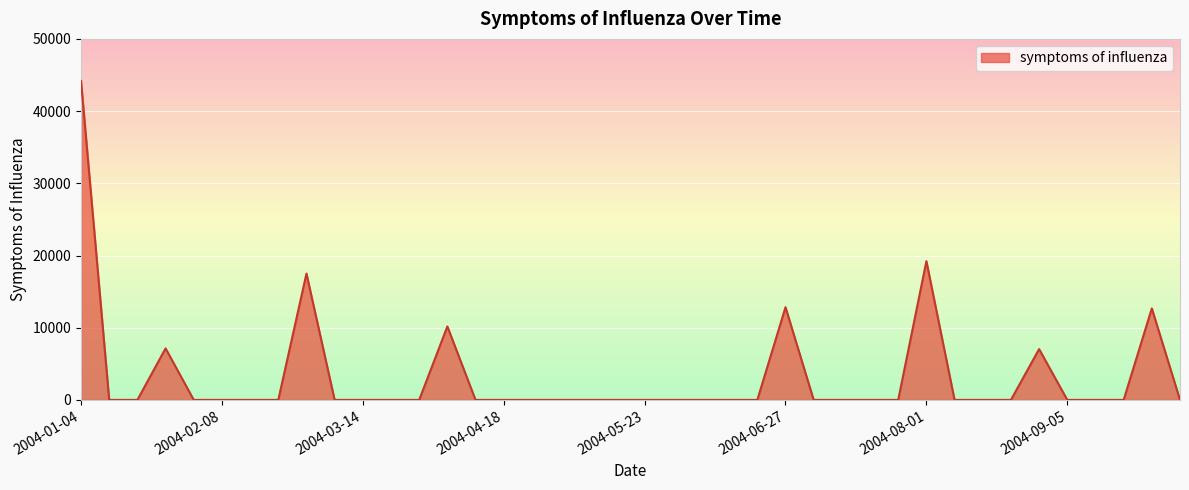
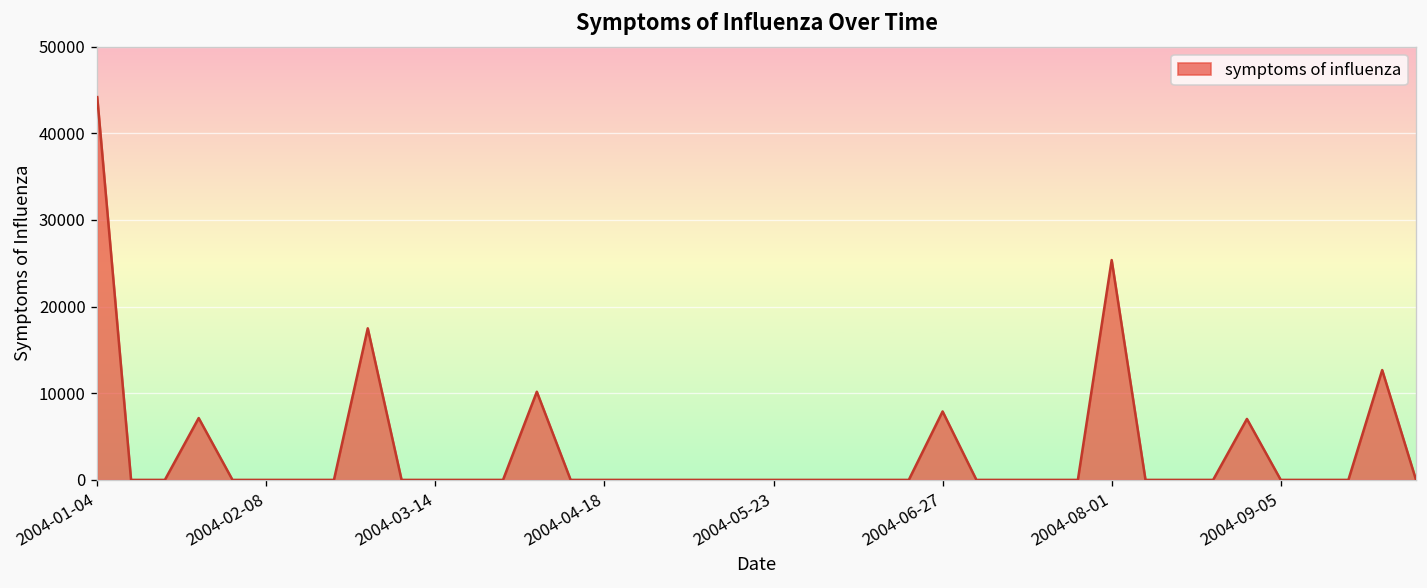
2004-06-27: 13000 -> 8000
2004-08-01: 19000 -> 25000
